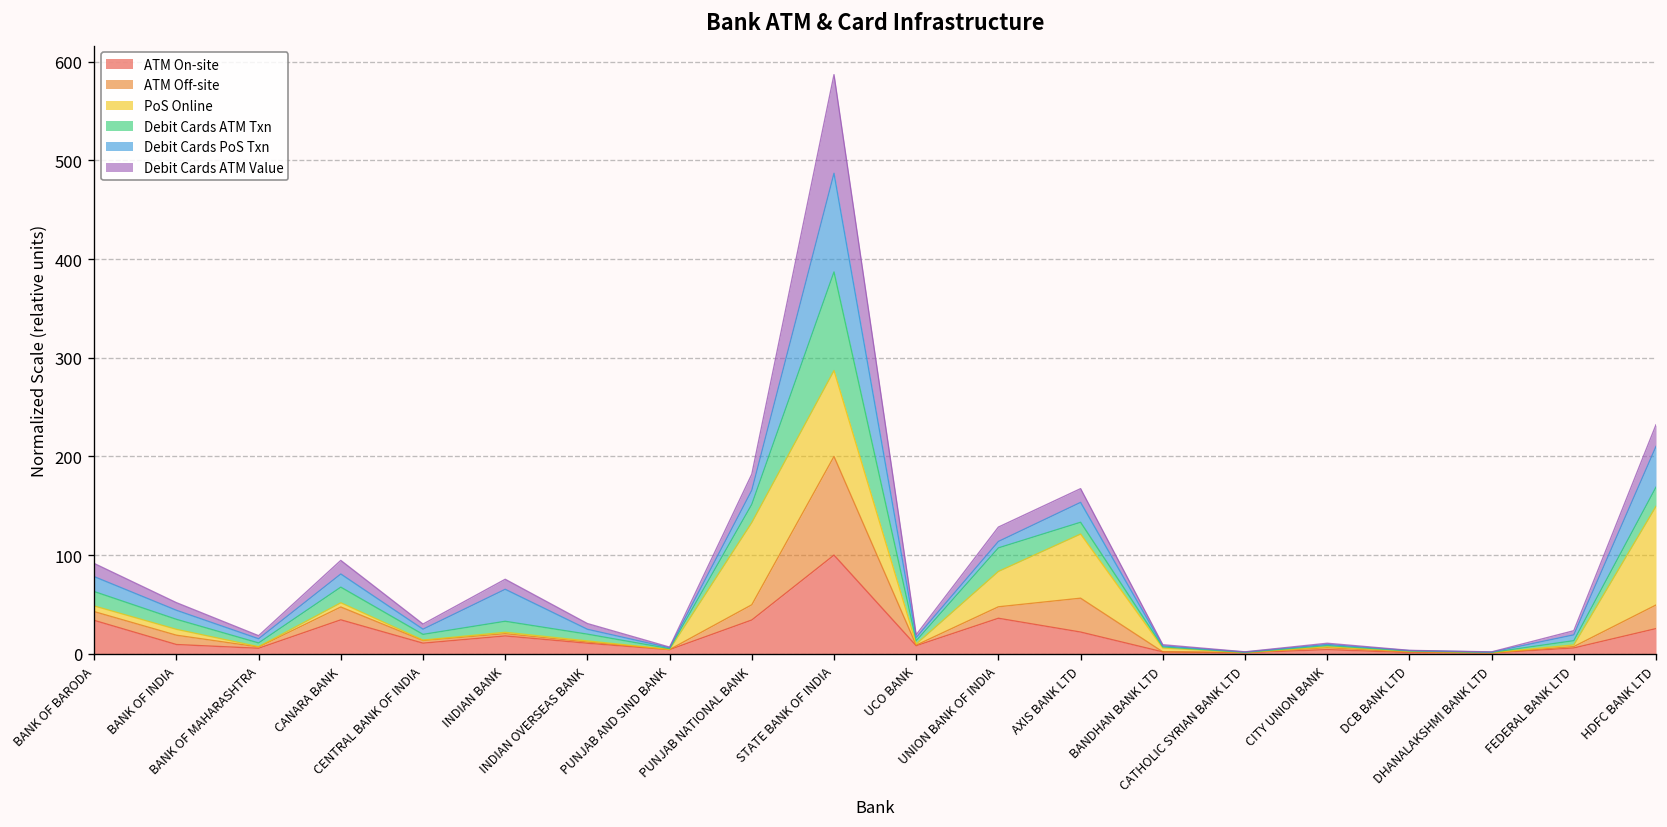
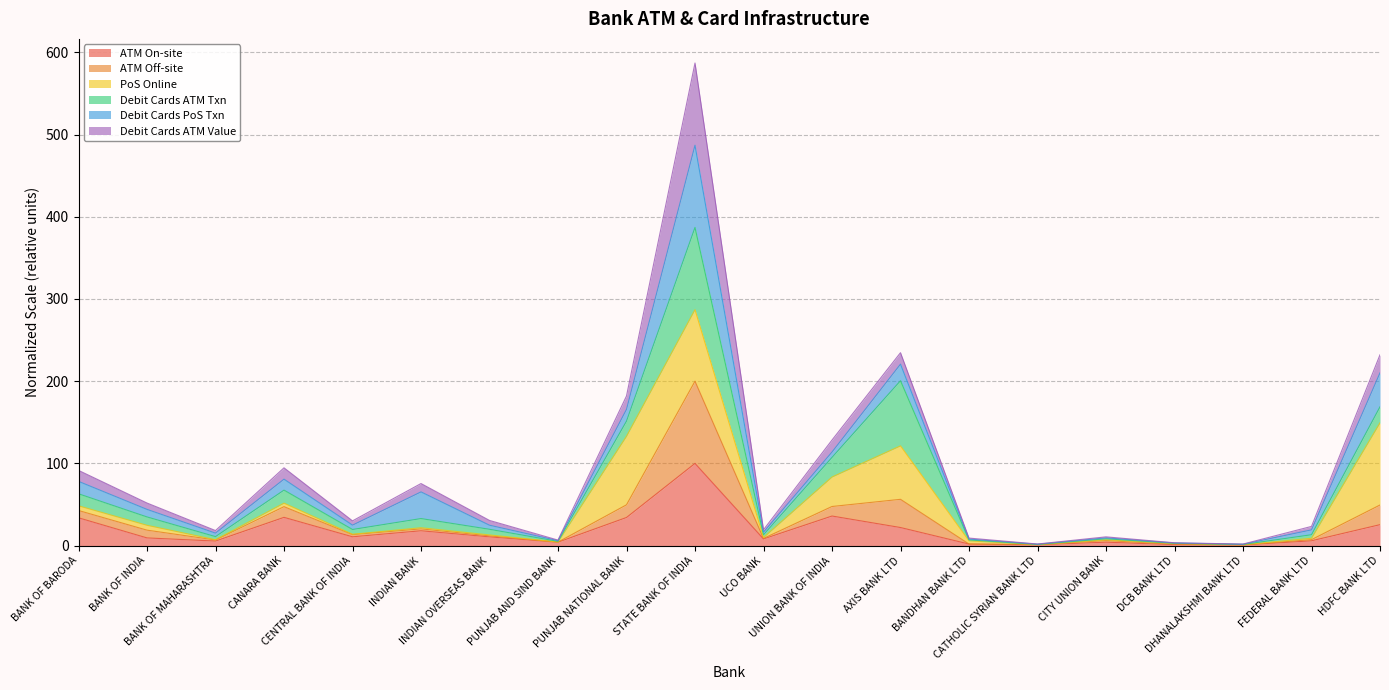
Debit Cards ATM Txn, AXIS BANK LTD: 10 -> 80
